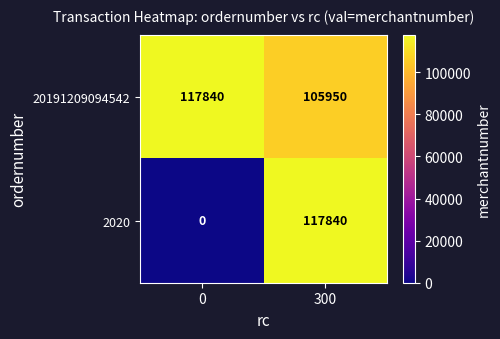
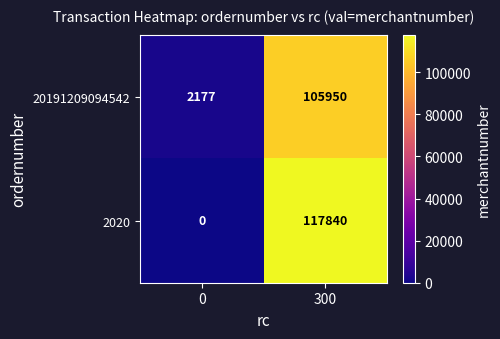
20191209094542, 0: 117840 -> 2177
